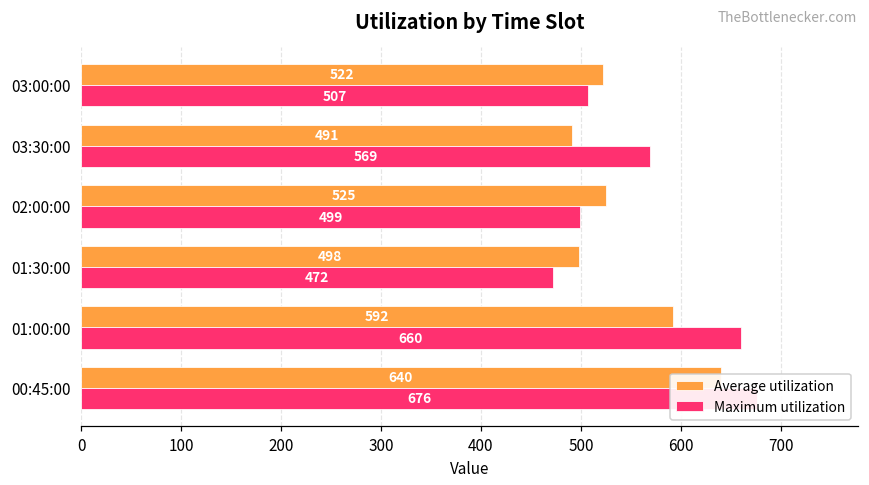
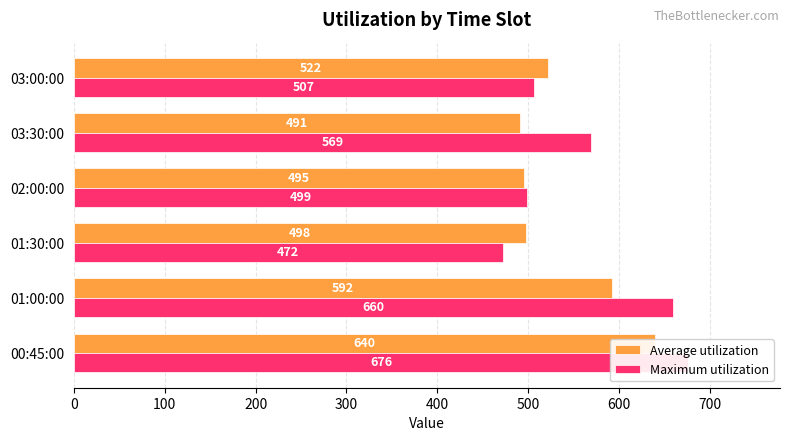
Average utilization, 02:00:00: 525 -> 495
